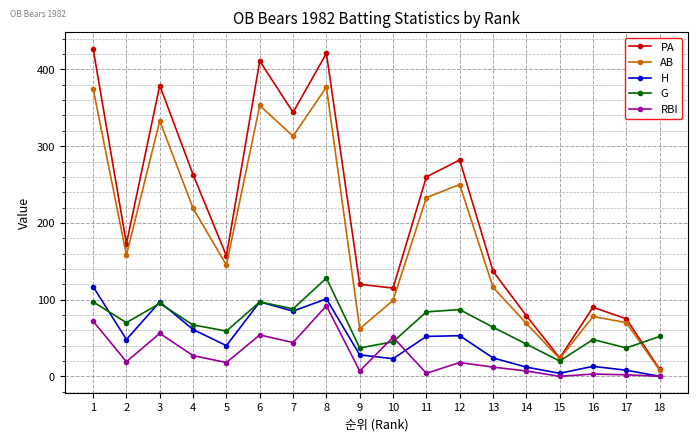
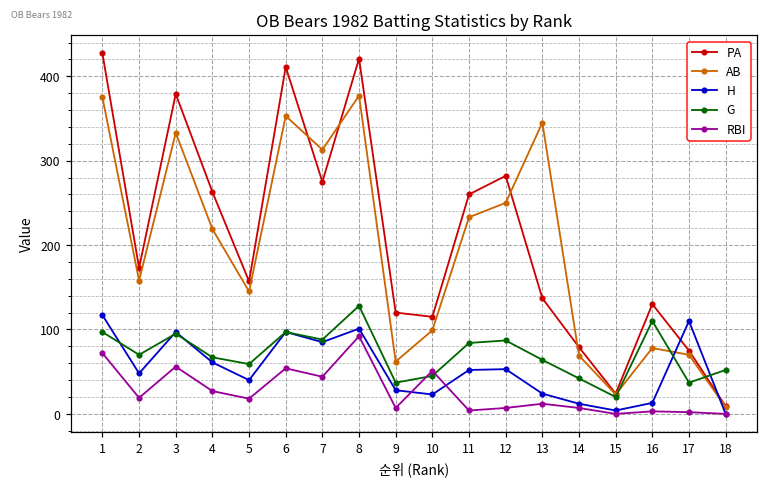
PA, 7: 340 -> 280
RBI, 12: 20 -> 10
AB, 13: 120 -> 350
PA, 16: 90 -> 130
G, 16: 50 -> 110
H, 17: 10 -> 110
